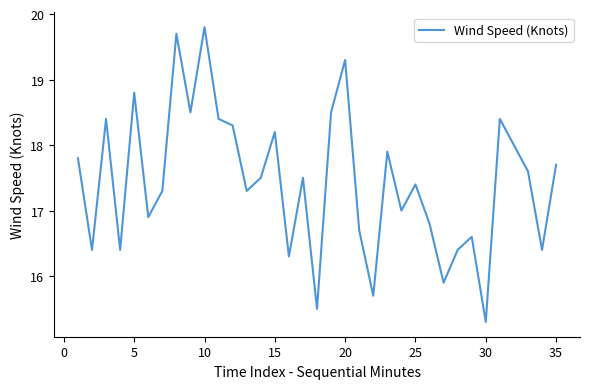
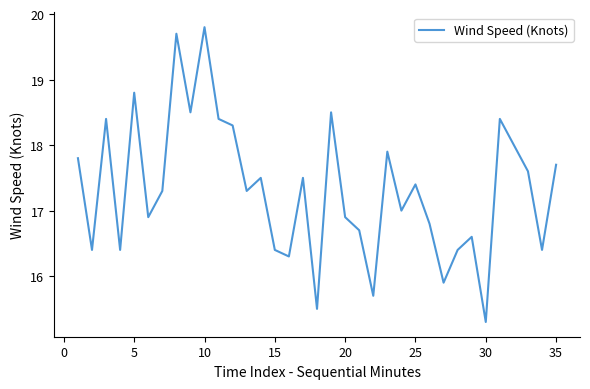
15: 18.2 -> 16.4
20: 19.3 -> 16.9
